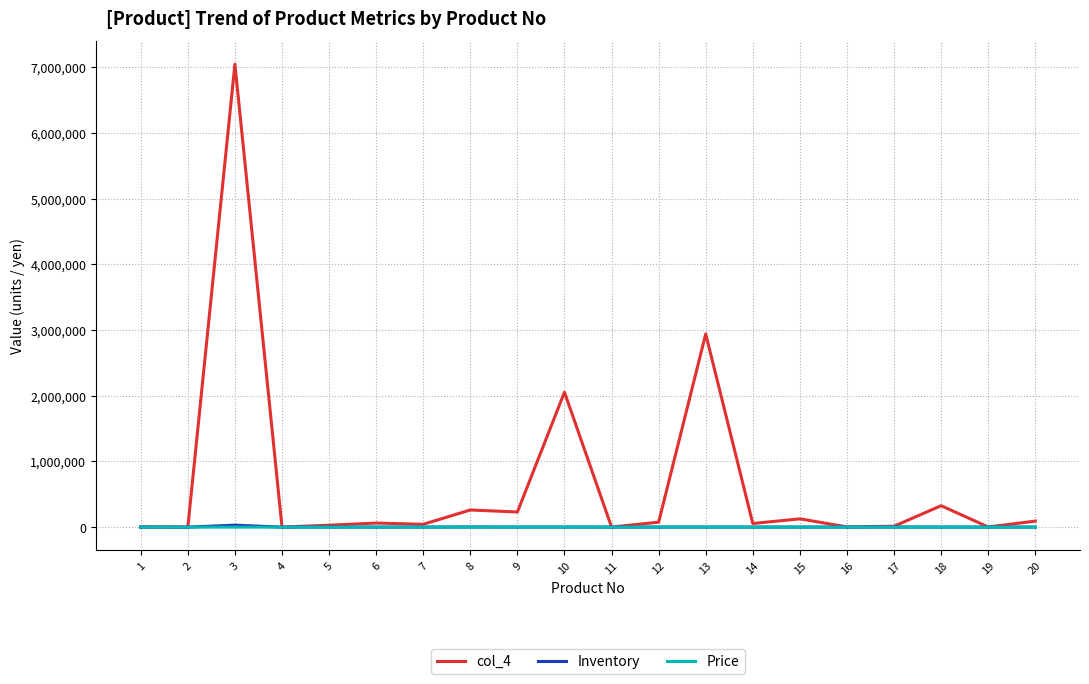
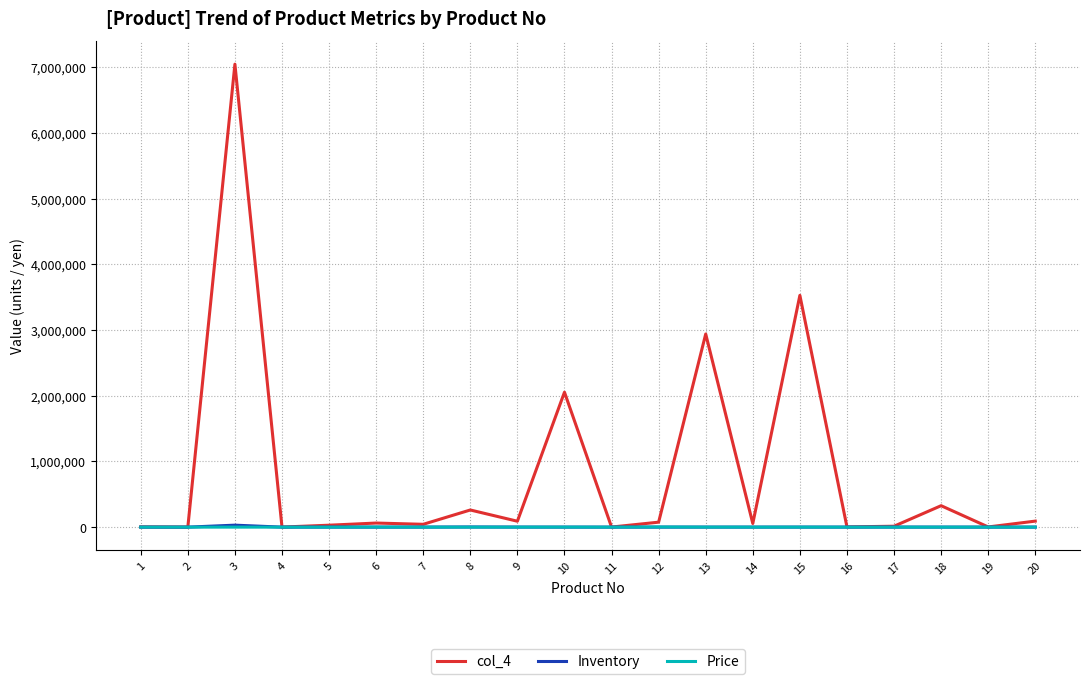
col_4, 9: 200,000 -> 100,000
col_4, 15: 100,000 -> 3,500,000
